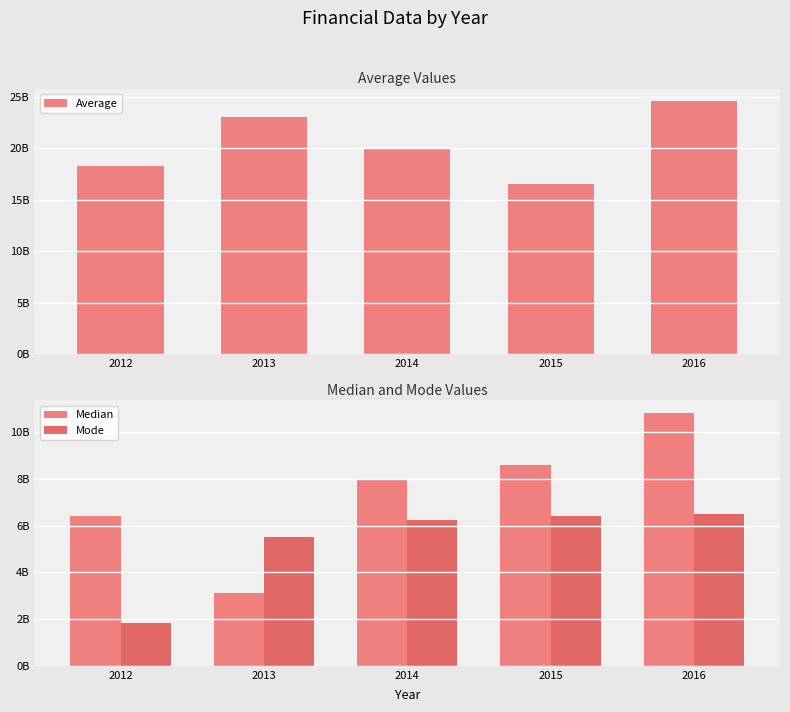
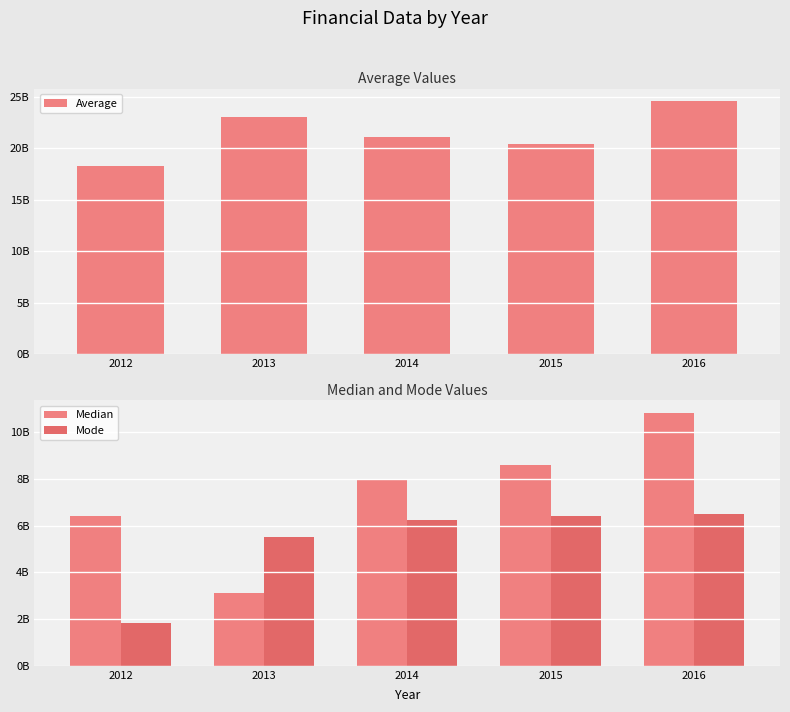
Average Values, 2014: 19900000000 -> 21100000000
Average Values, 2015: 16600000000 -> 20400000000
